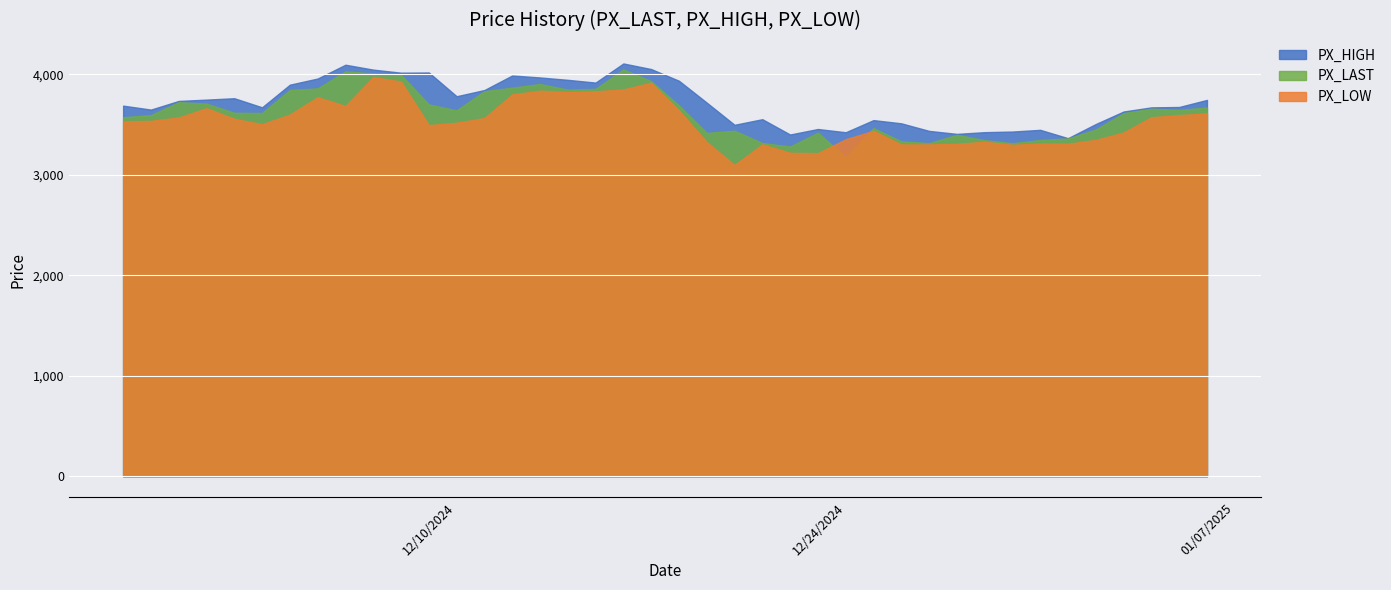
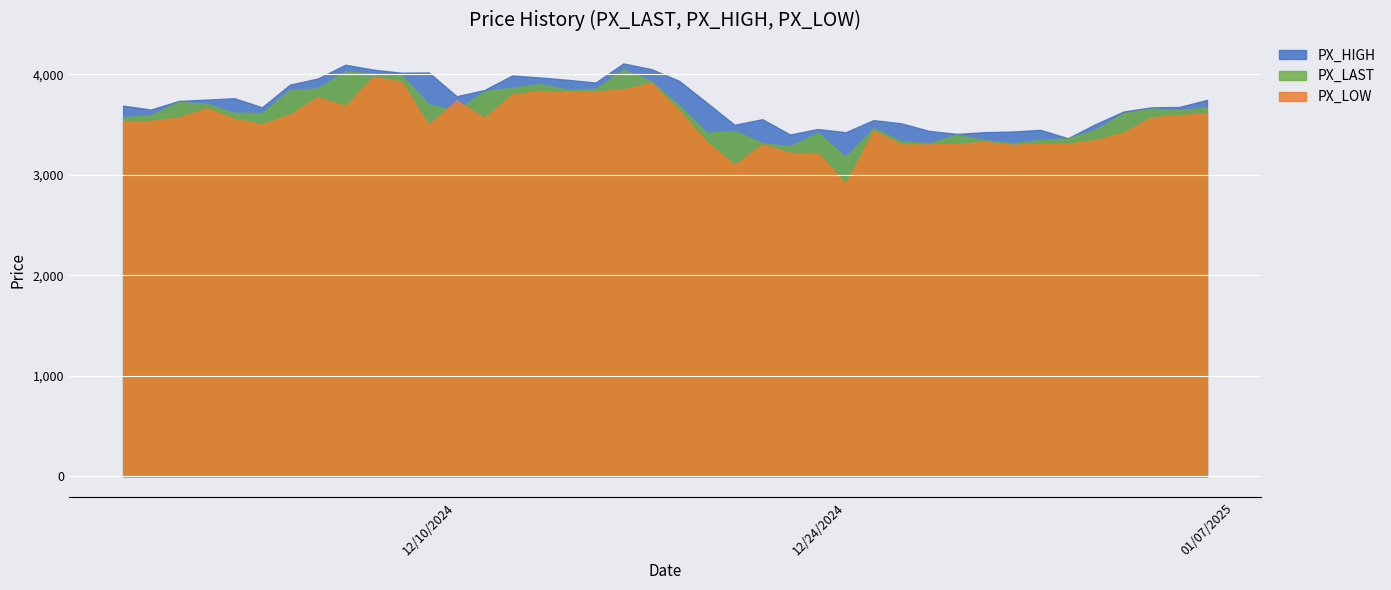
PX_LOW, 12/10/2024: 3,520 -> 3,740
PX_LOW, 12/24/2024: 3,350 -> 2,910
